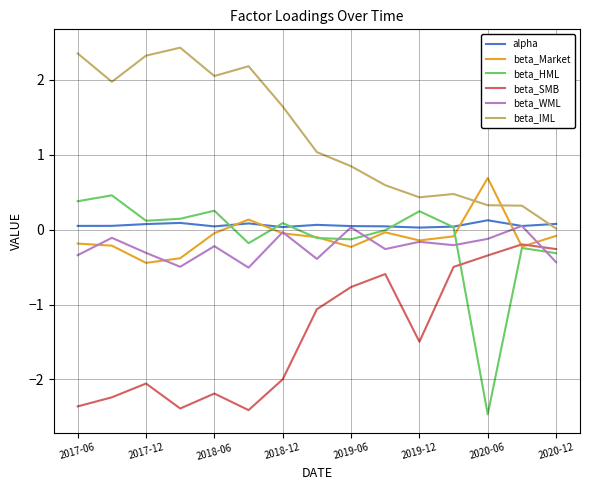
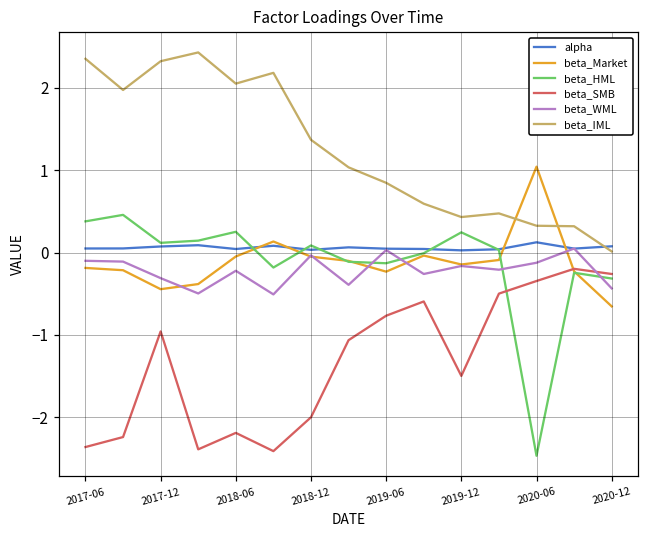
beta_WML, 2017-06: -0.3 -> -0.1
beta_SMB, 2017-12: -2.1 -> -1.0
beta_IML, 2018-12: 1.6 -> 1.4
beta_Market, 2020-06: 0.7 -> 1.0
beta_Market, 2020-12: -0.1 -> -0.7
